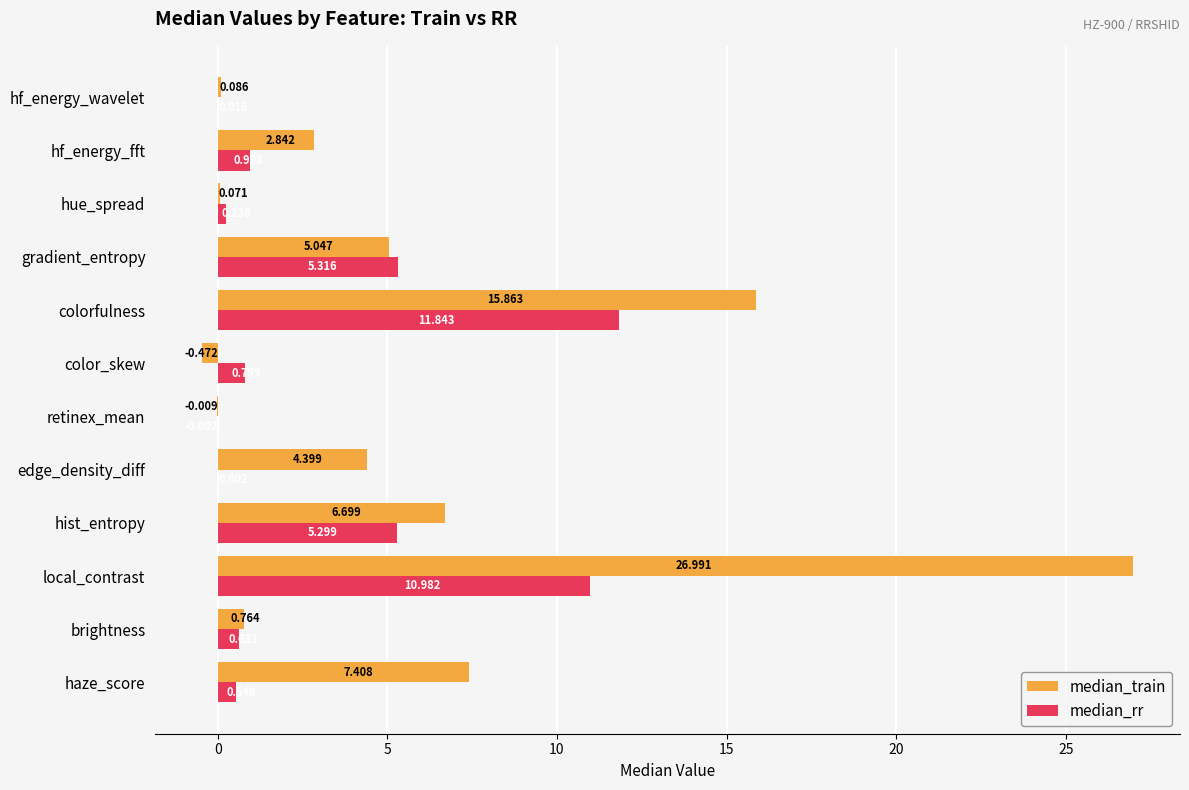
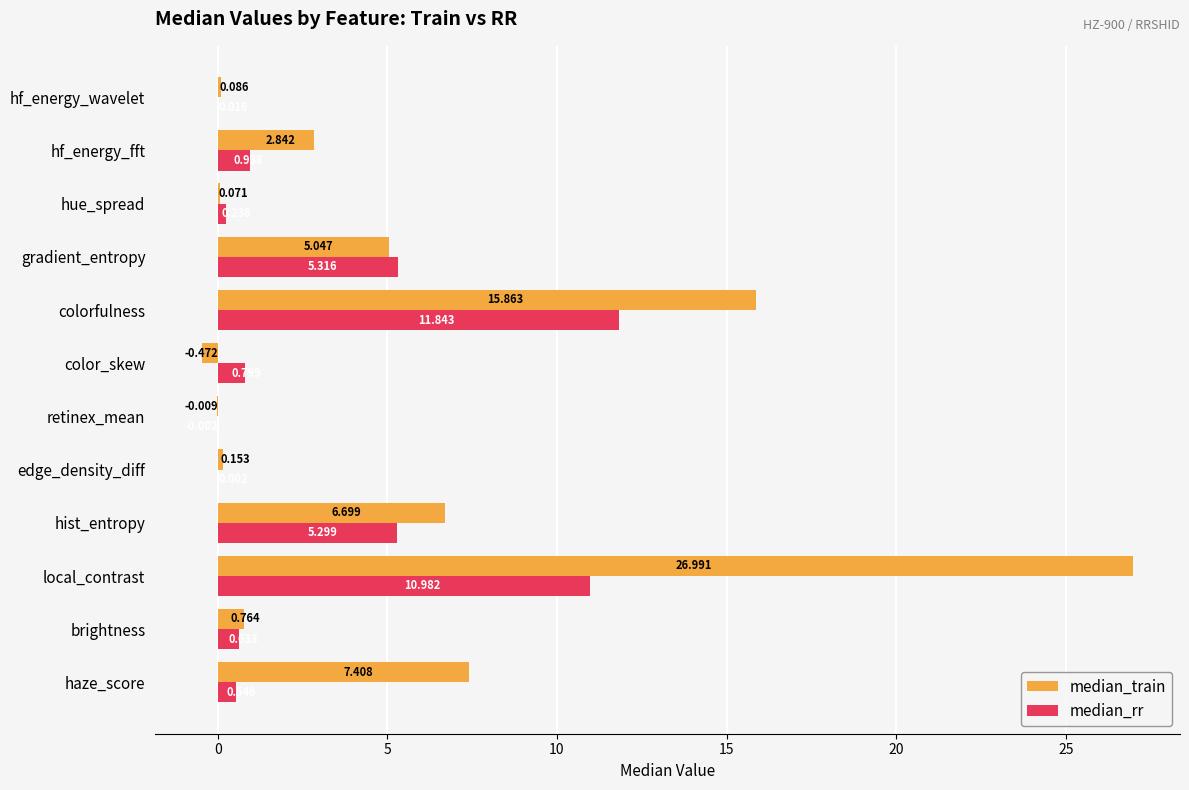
median_train, edge_density_diff: 4.399 -> 0.153
